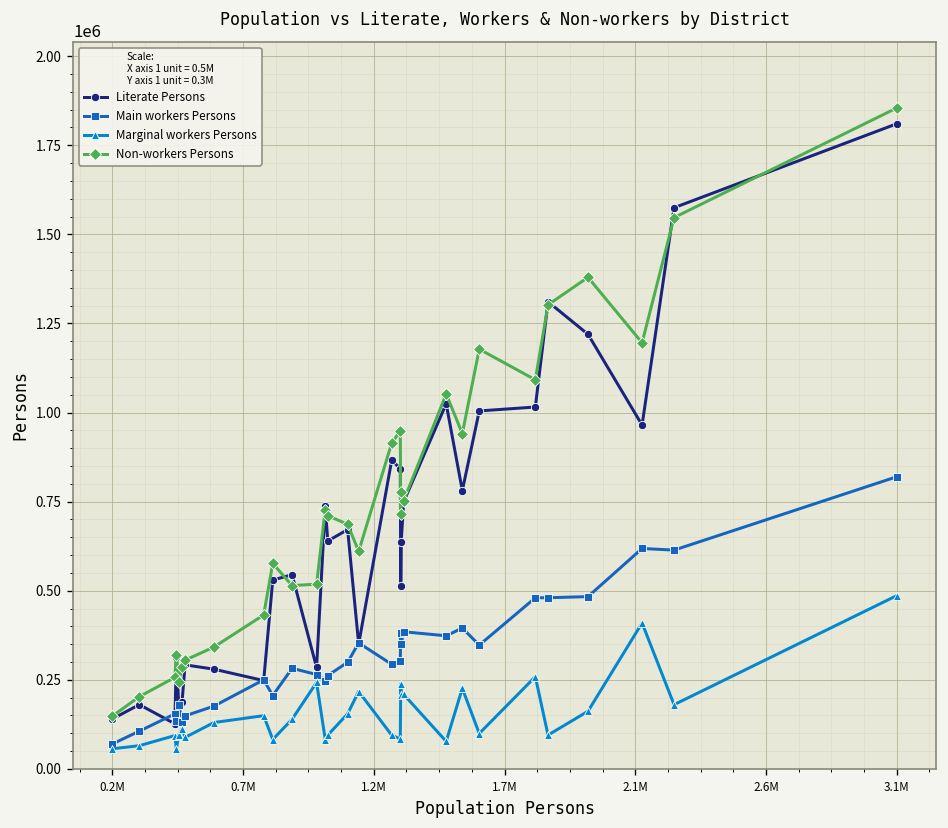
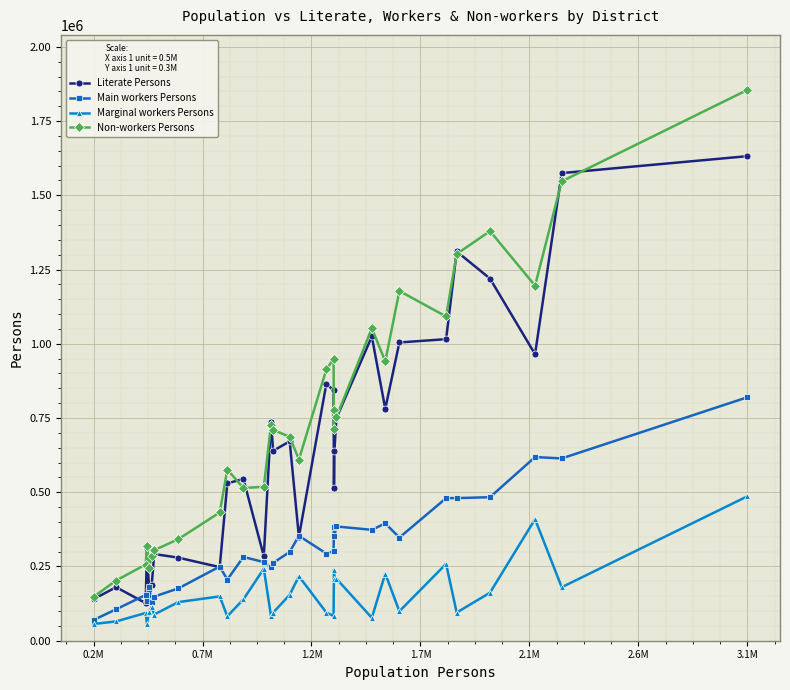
Literate Persons, 3.1M: 1810000 -> 1630000
